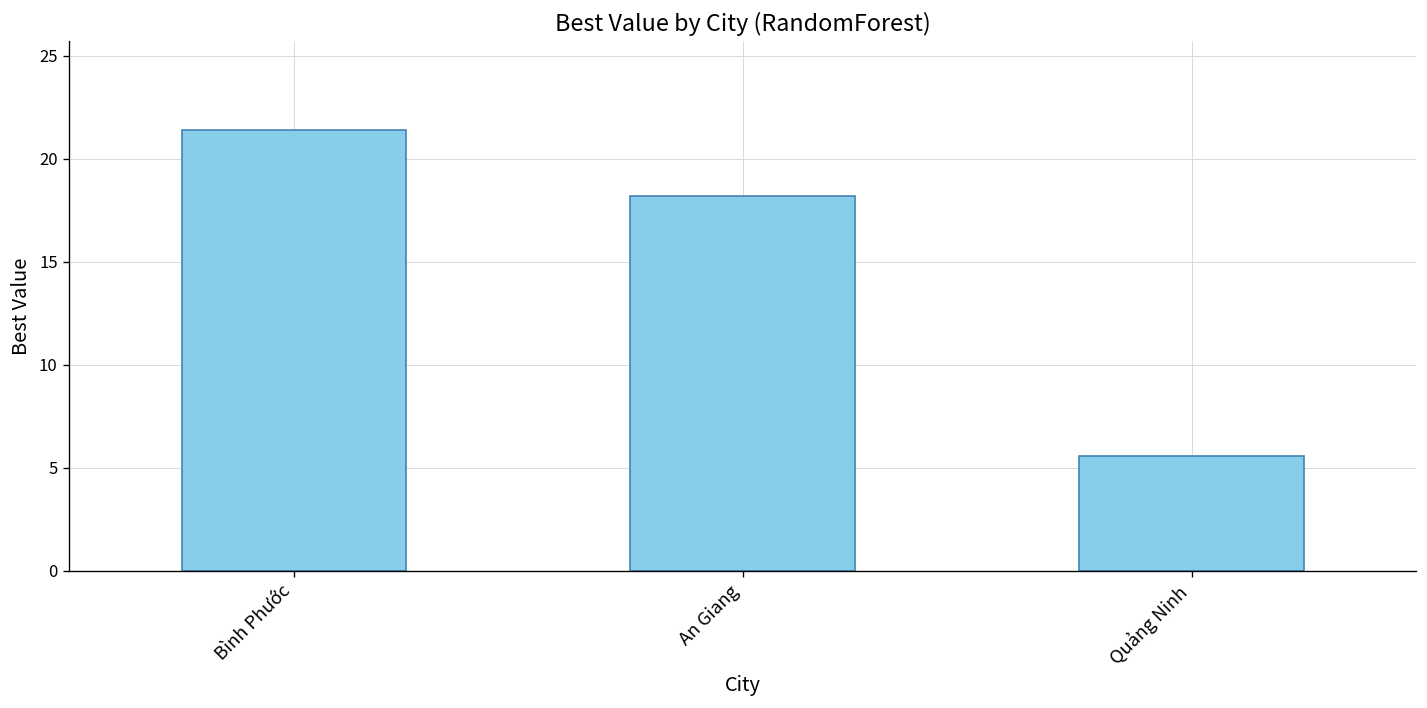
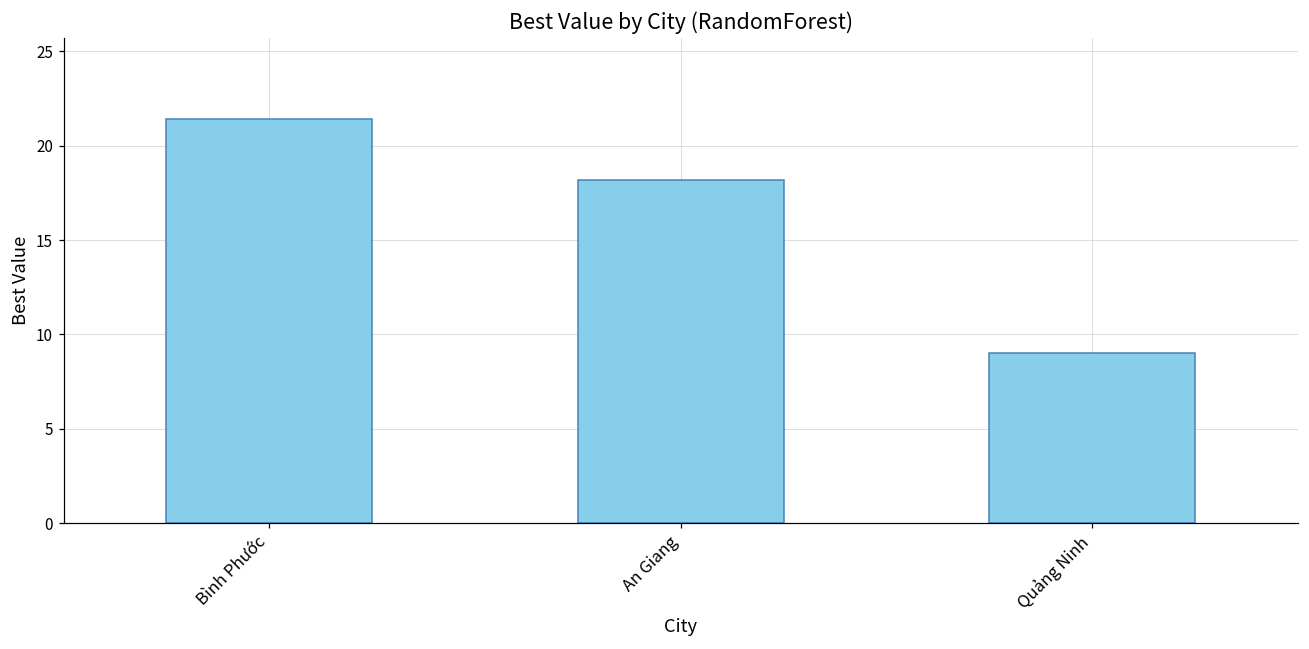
Quảng Ninh: 5.6 -> 9.0
